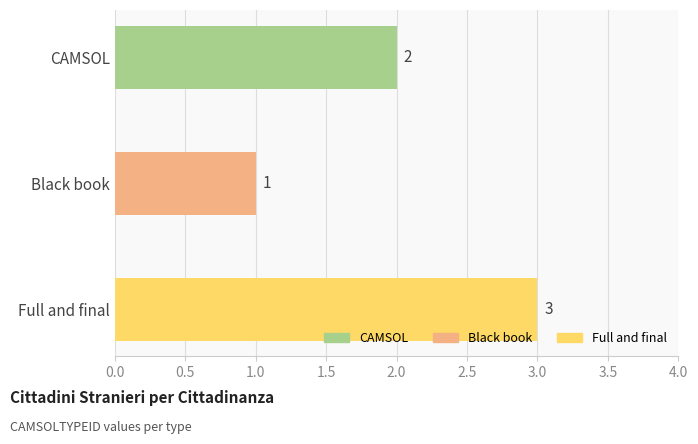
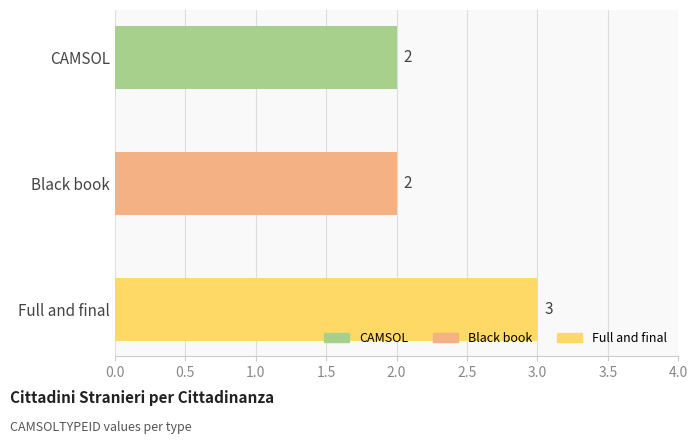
Black book: 1 -> 2
